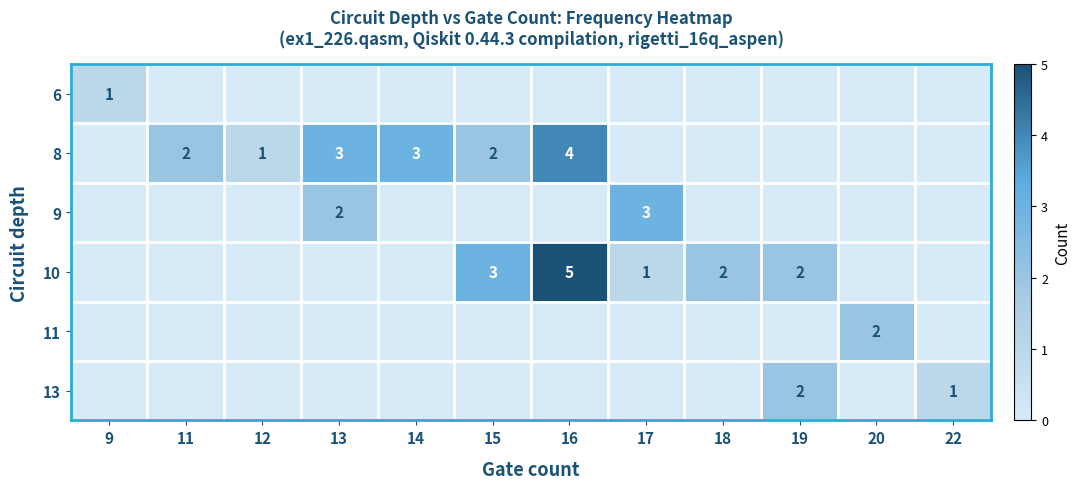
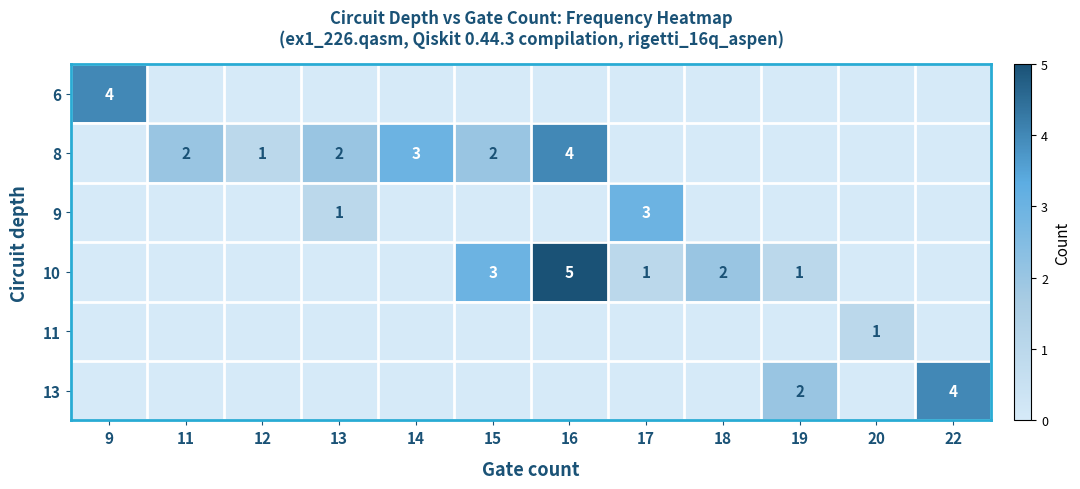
6, 9: 1 -> 4
8, 13: 3 -> 2
9, 13: 2 -> 1
10, 19: 2 -> 1
11, 20: 2 -> 1
13, 22: 1 -> 4
